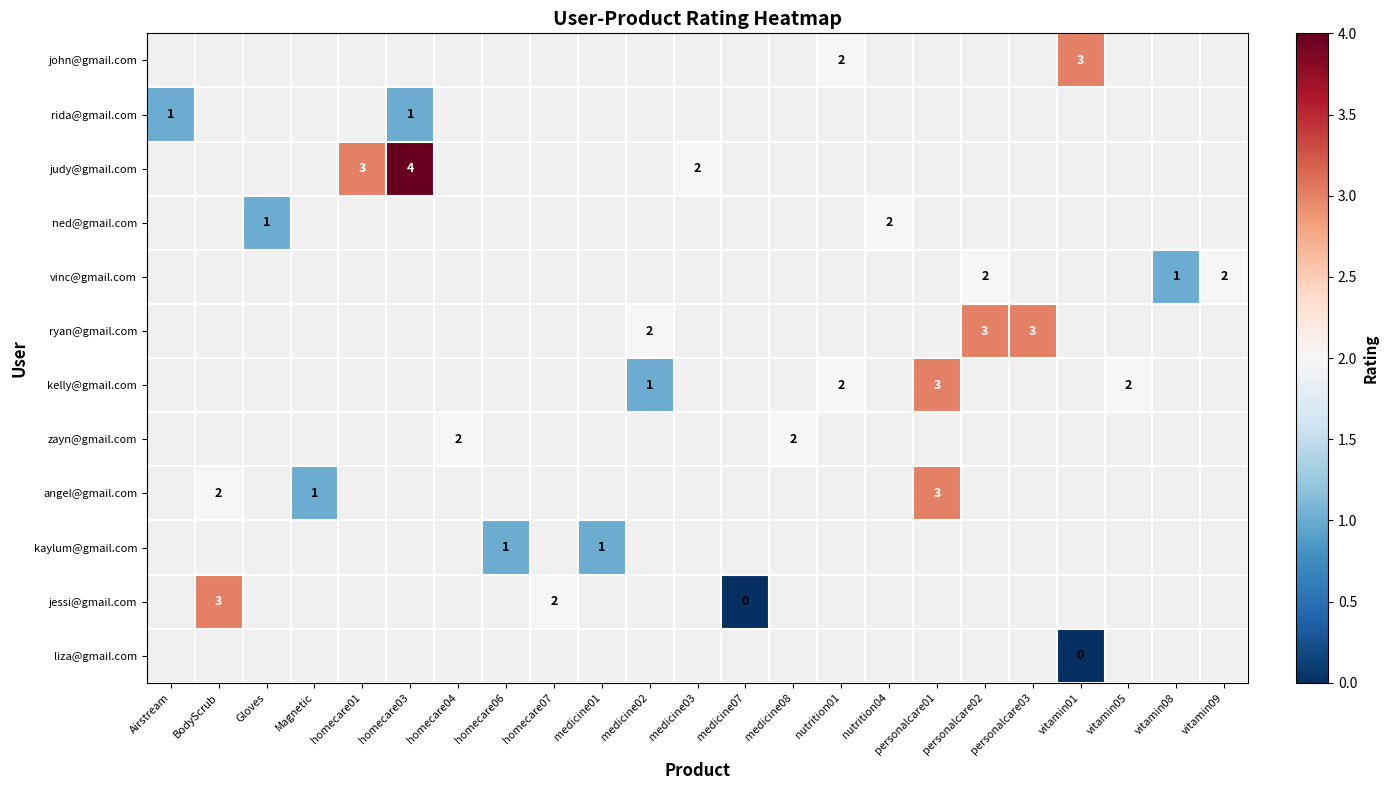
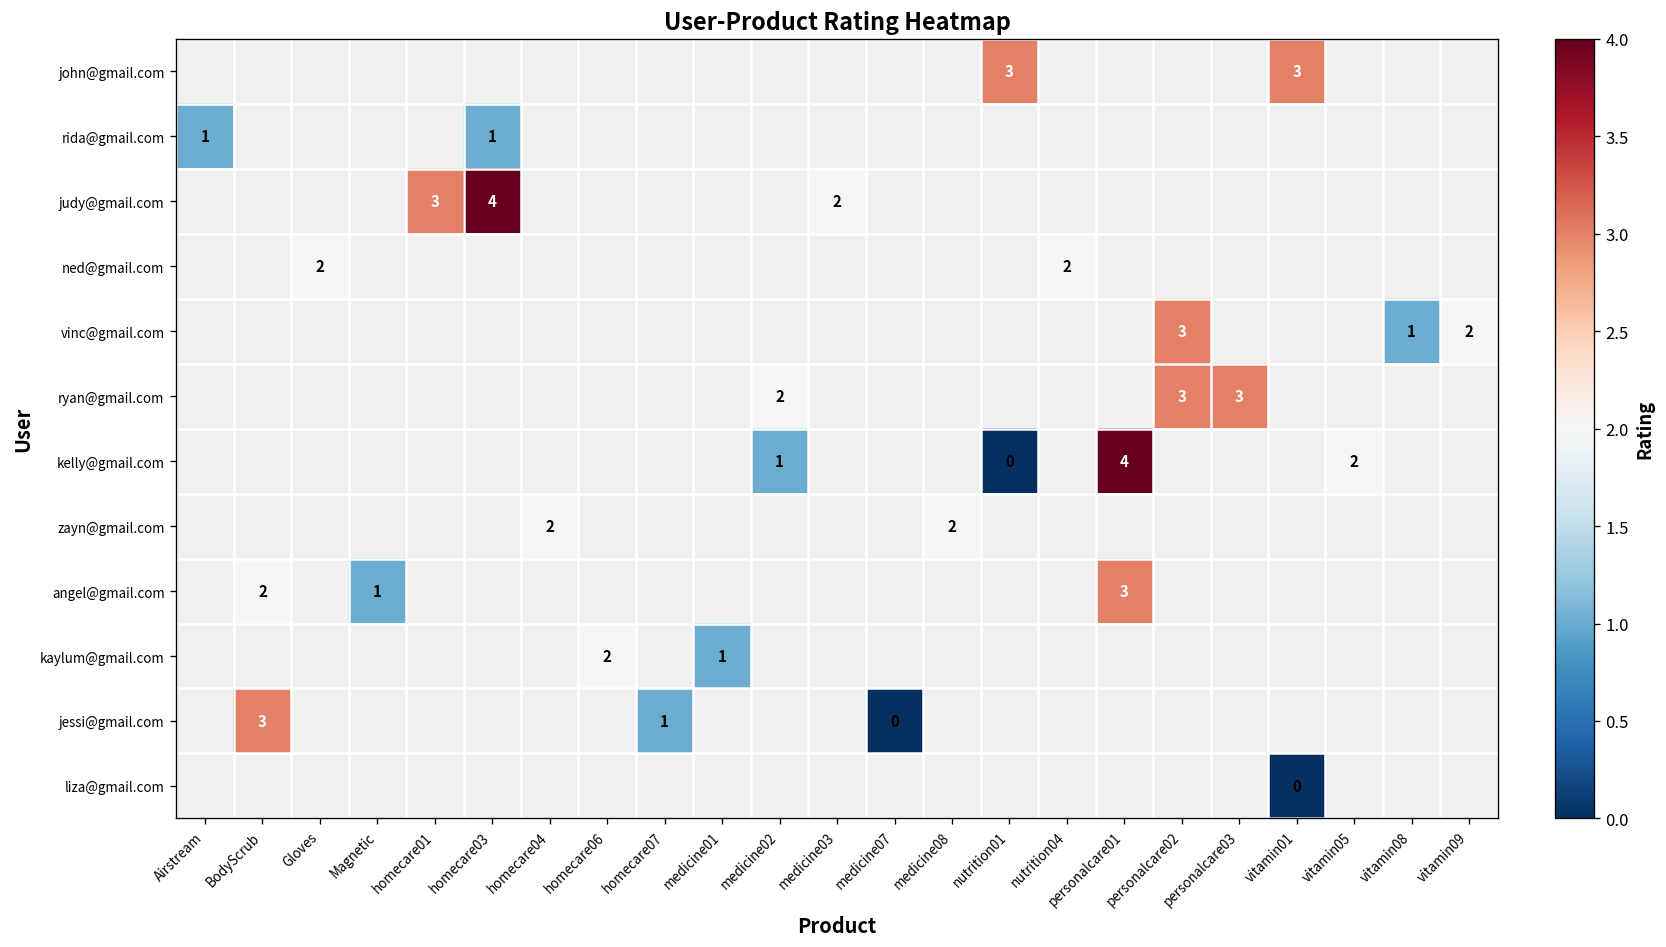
john@gmail.com, nutrition01: 2 -> 3
ned@gmail.com, Gloves: 1 -> 2
vinc@gmail.com, personalcare02: 2 -> 3
kelly@gmail.com, nutrition01: 2 -> 0
kelly@gmail.com, personalcare01: 3 -> 4
kaylum@gmail.com, homecare06: 1 -> 2
jessi@gmail.com, homecare07: 2 -> 1
